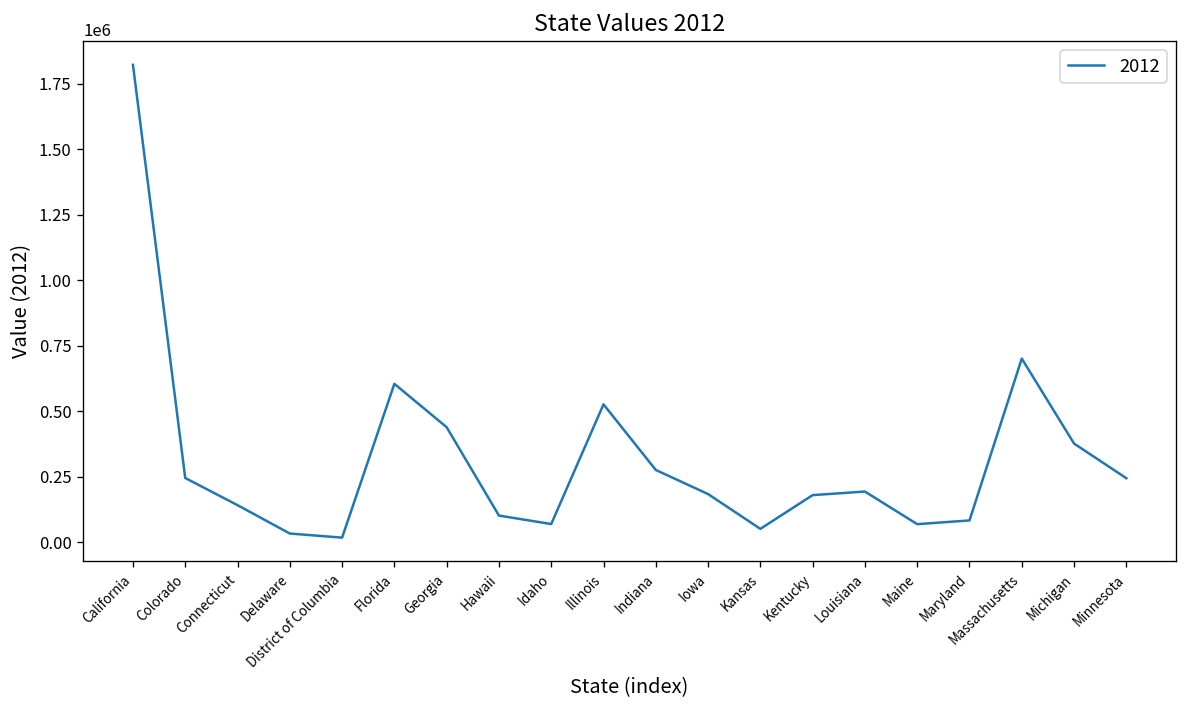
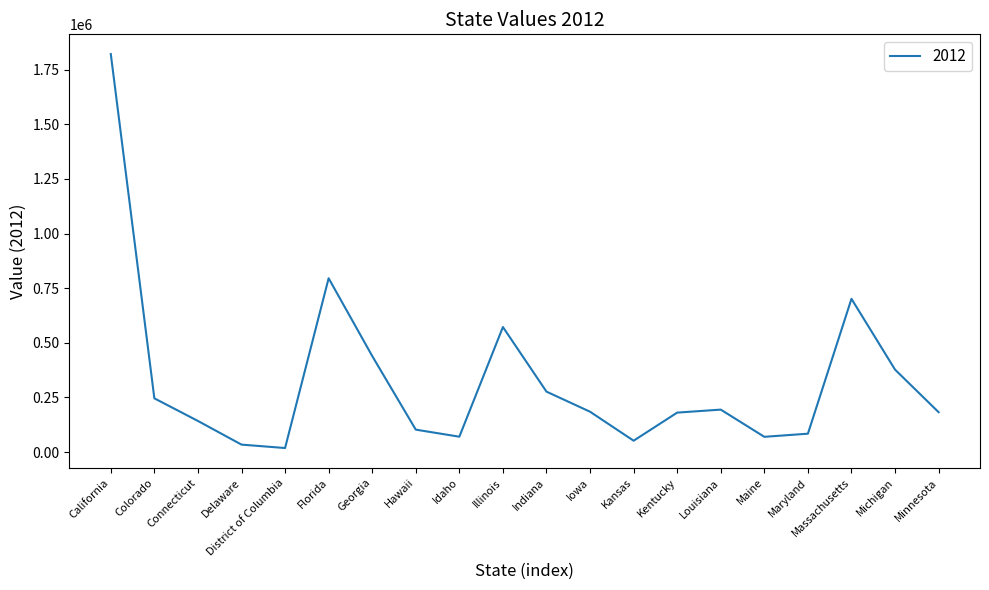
Florida: 600000 -> 800000
Illinois: 530000 -> 570000
Minnesota: 240000 -> 180000
